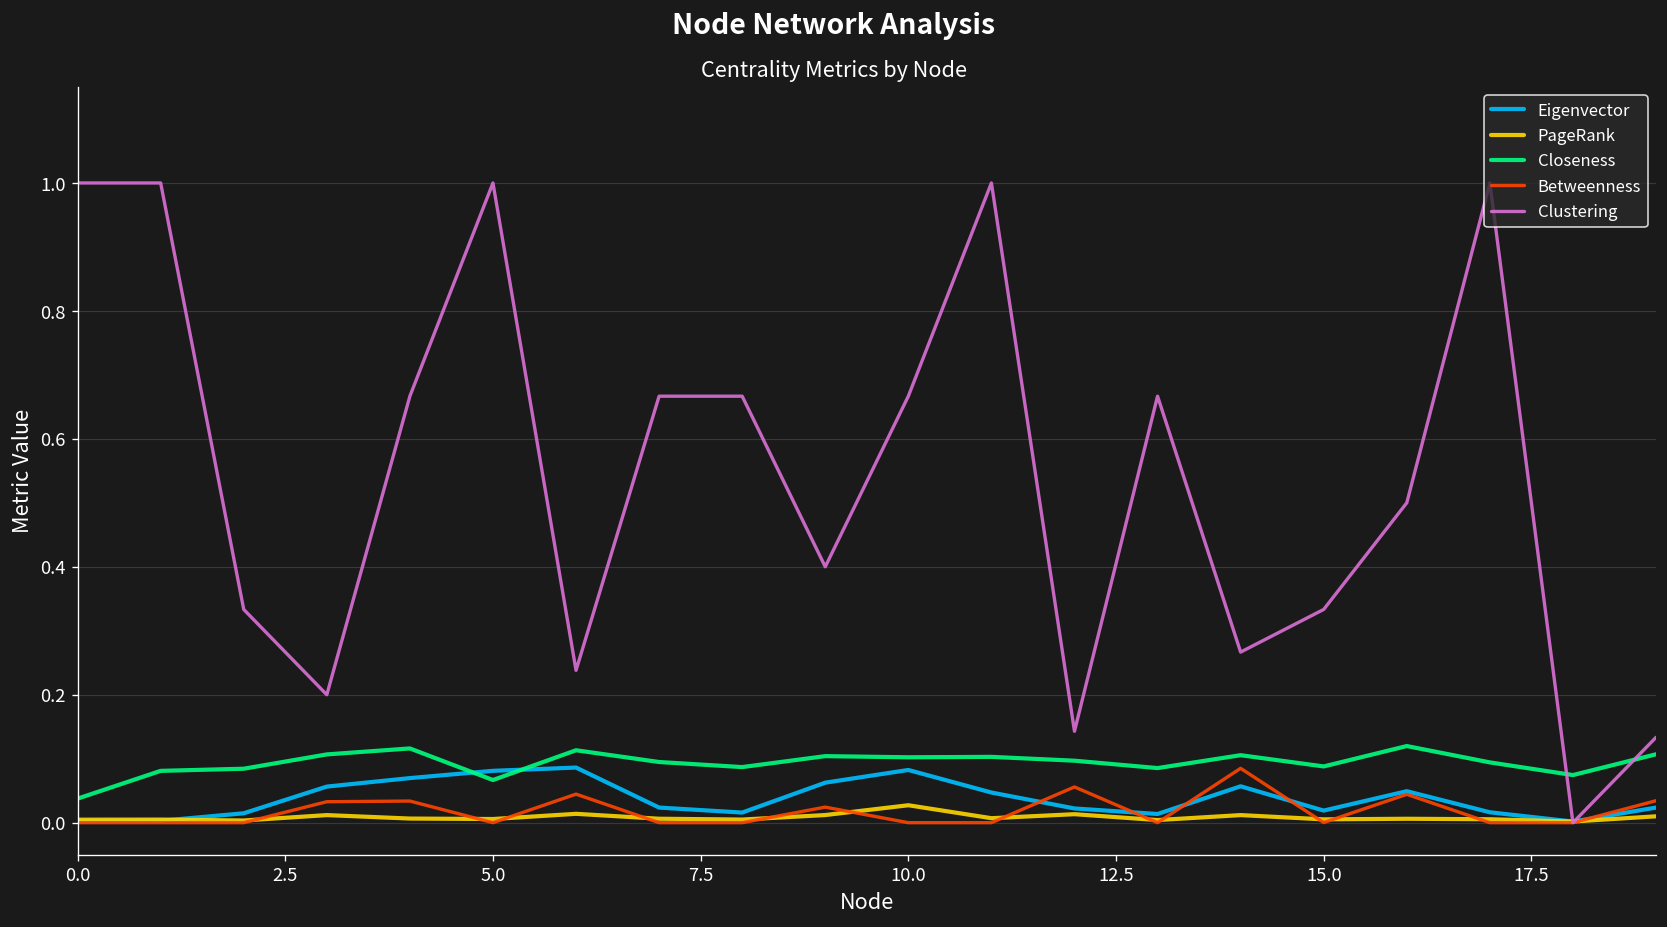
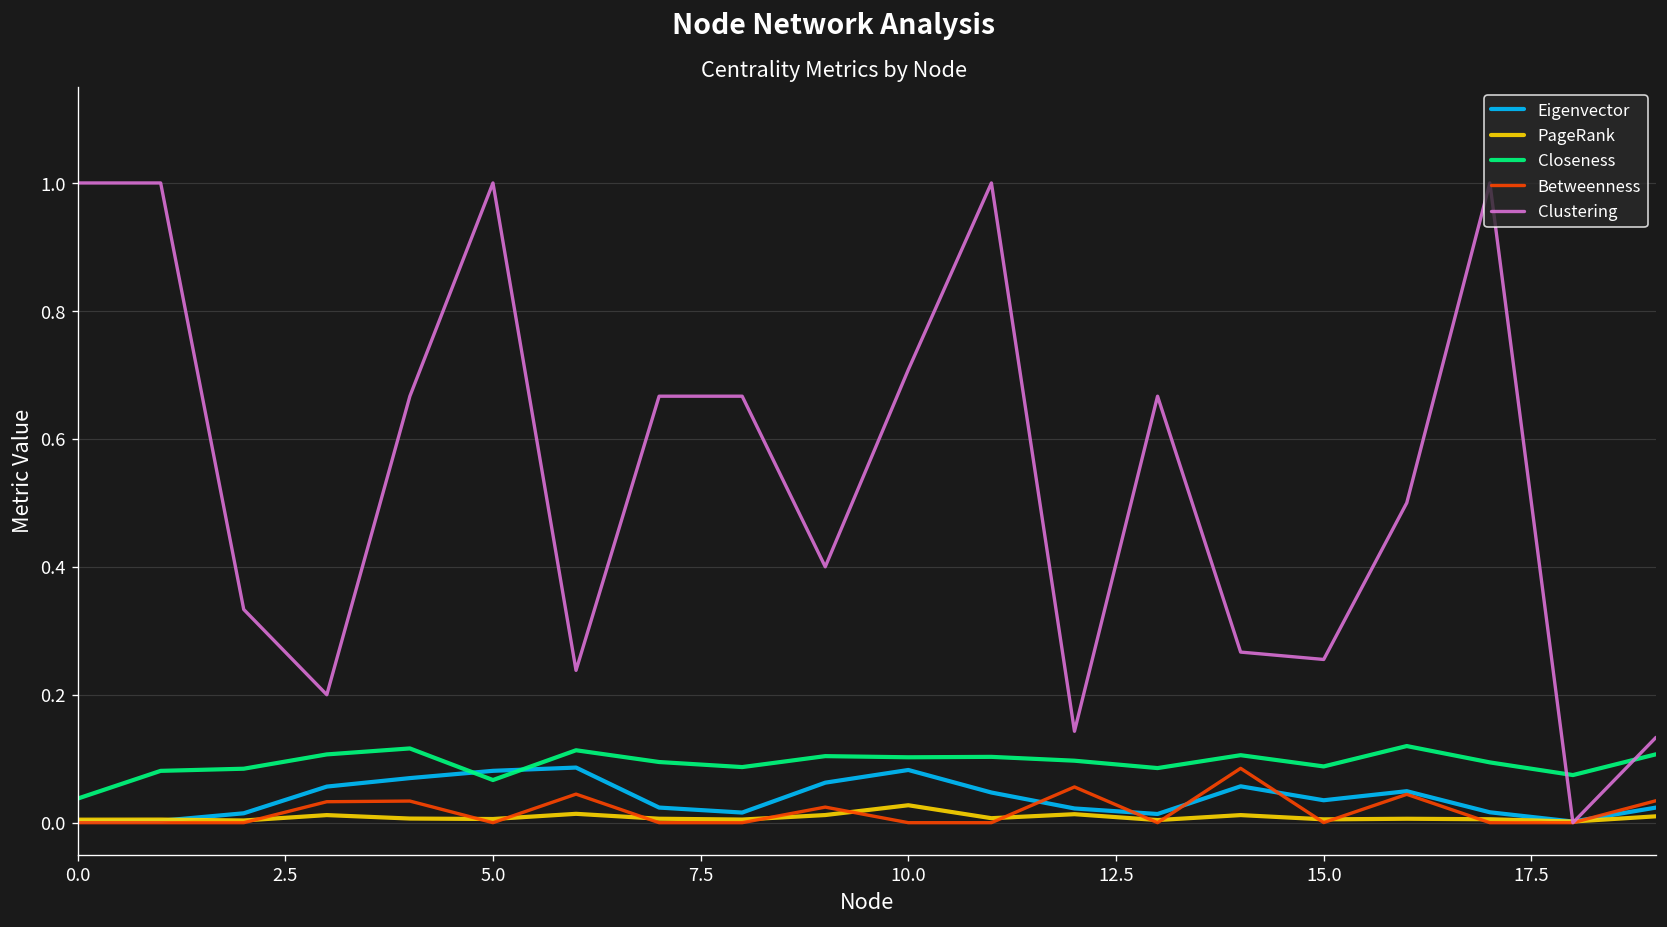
Clustering, 10.0: 0.67 -> 0.71
Eigenvector, 15.0: 0.02 -> 0.04
Clustering, 15.0: 0.33 -> 0.26
